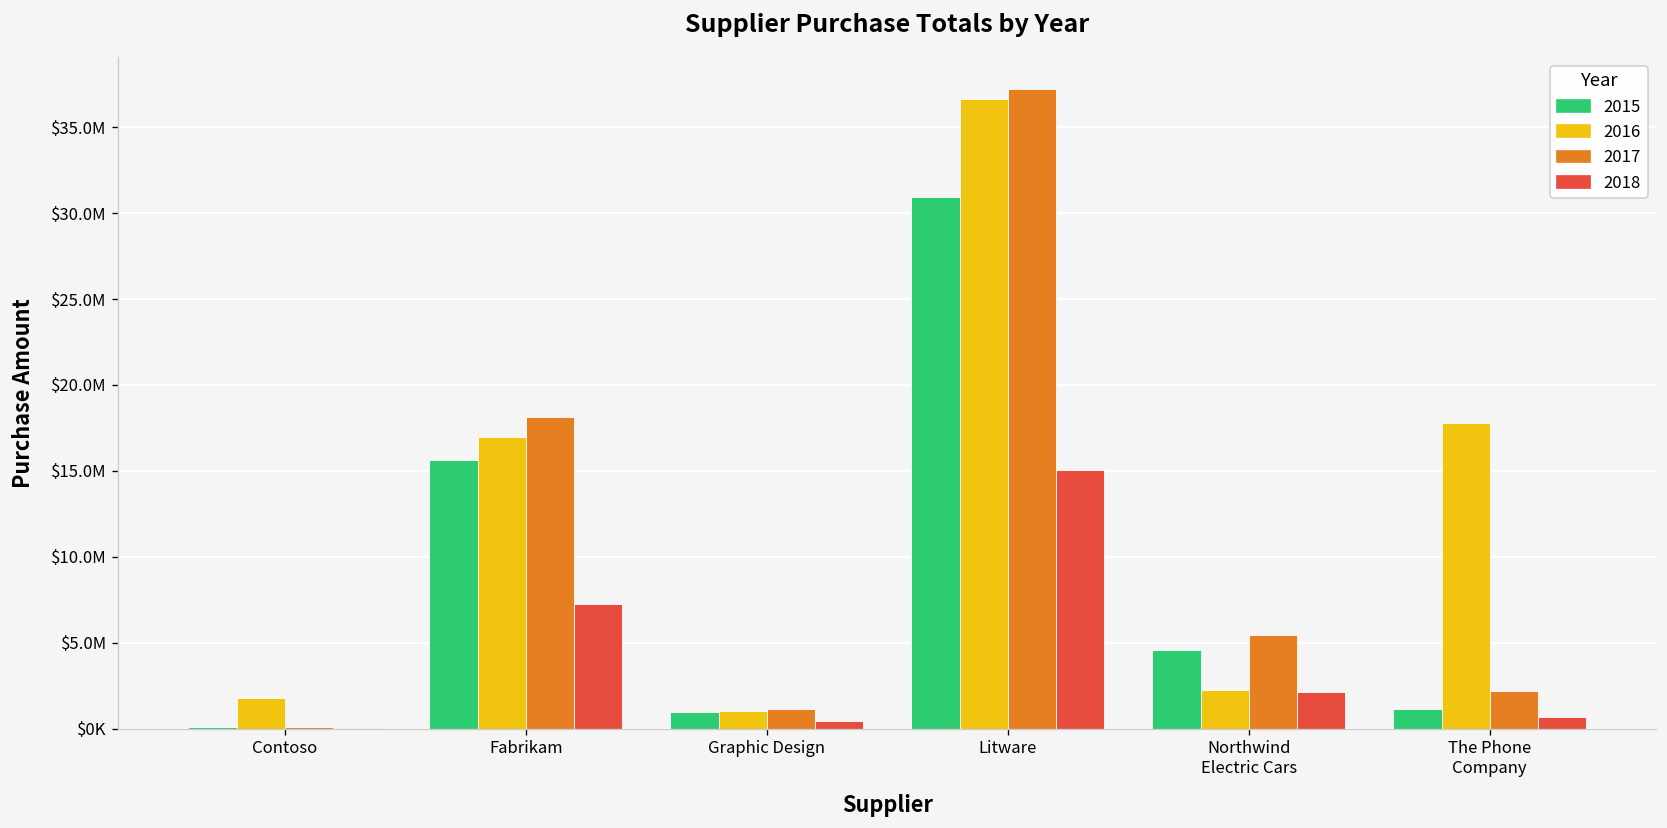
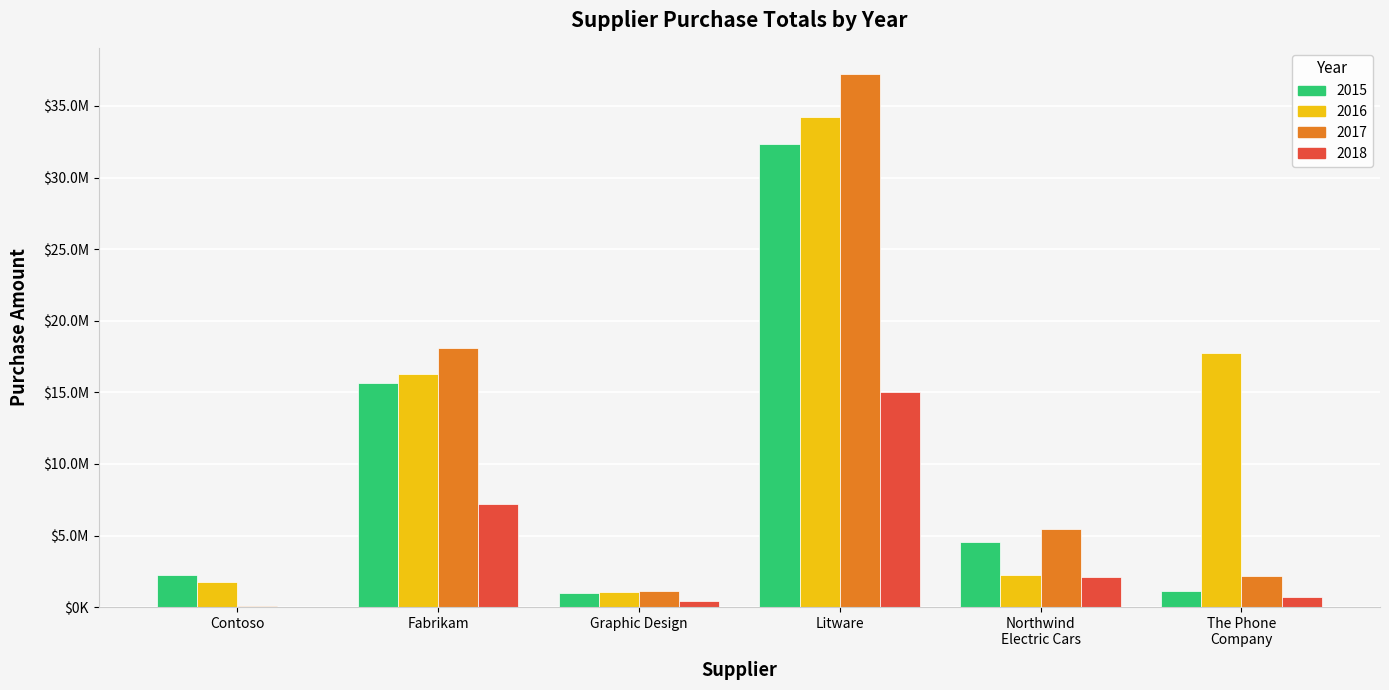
2015, Contoso: $100000 -> $2300000
2016, Fabrikam: $17000000 -> $16300000
2015, Litware: $31000000 -> $32300000
2016, Litware: $36700000 -> $34200000
